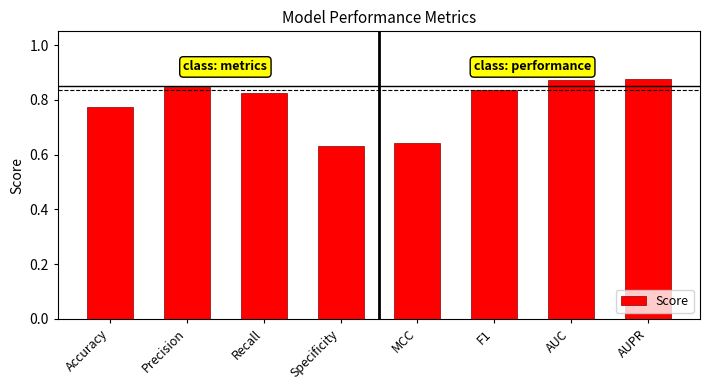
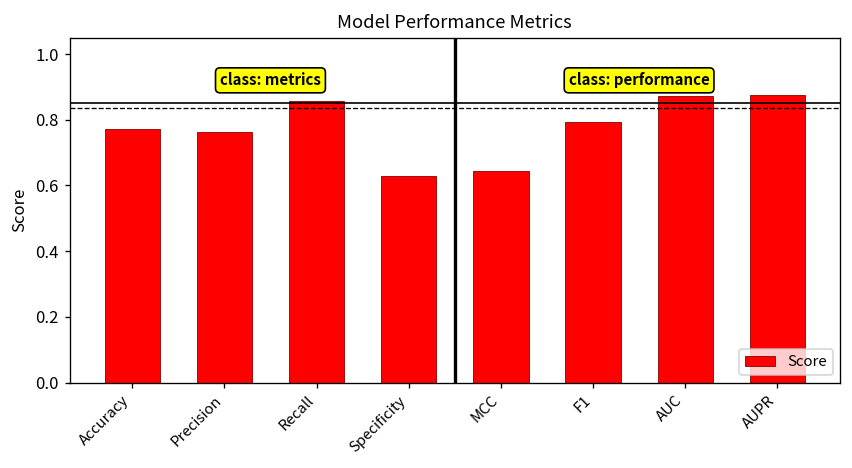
Precision: 0.85 -> 0.76
Recall: 0.83 -> 0.86
F1: 0.84 -> 0.79
